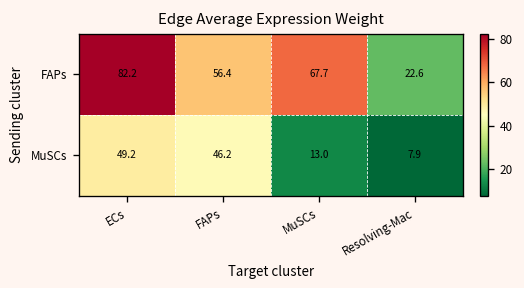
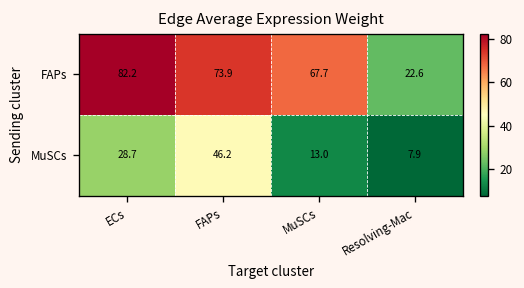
FAPs, FAPs: 56.4 -> 73.9
MuSCs, ECs: 49.2 -> 28.7
